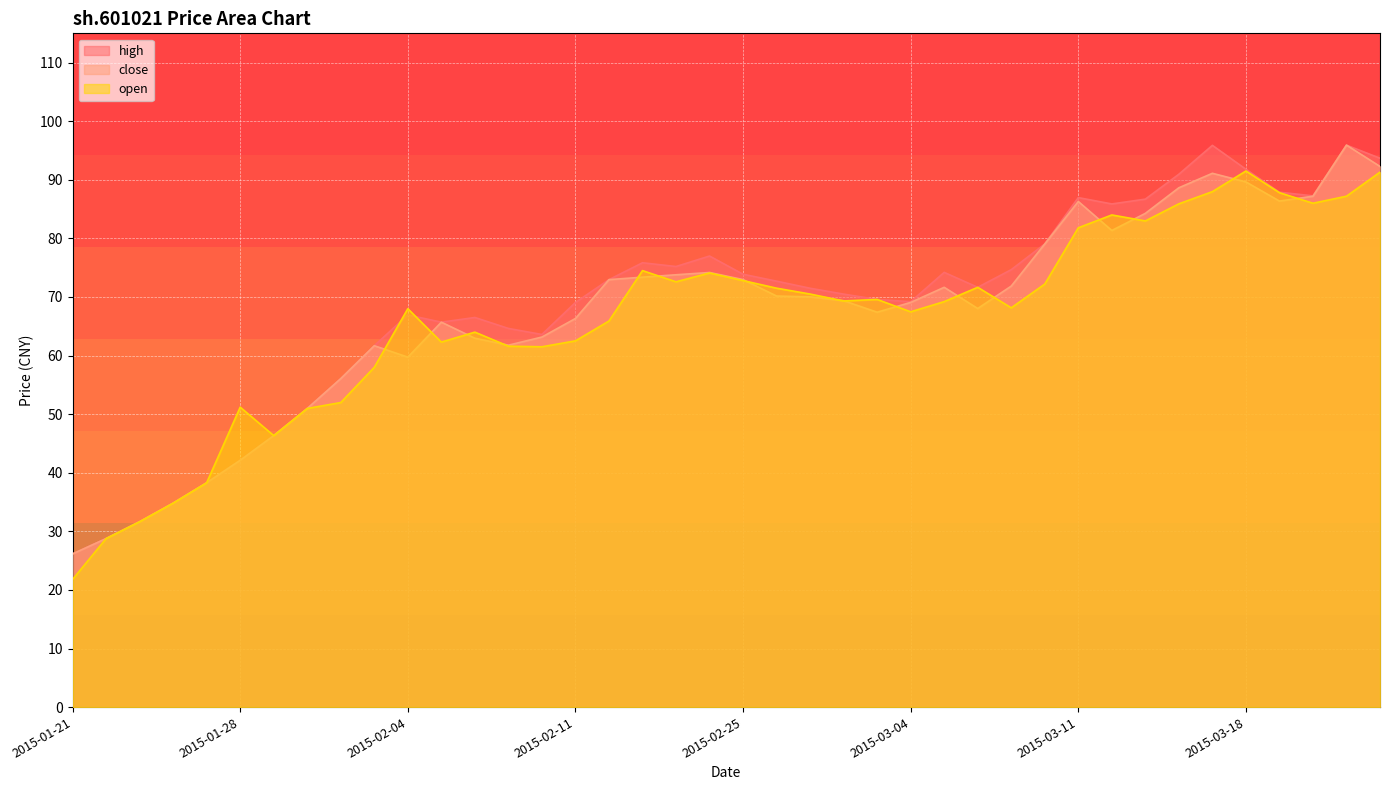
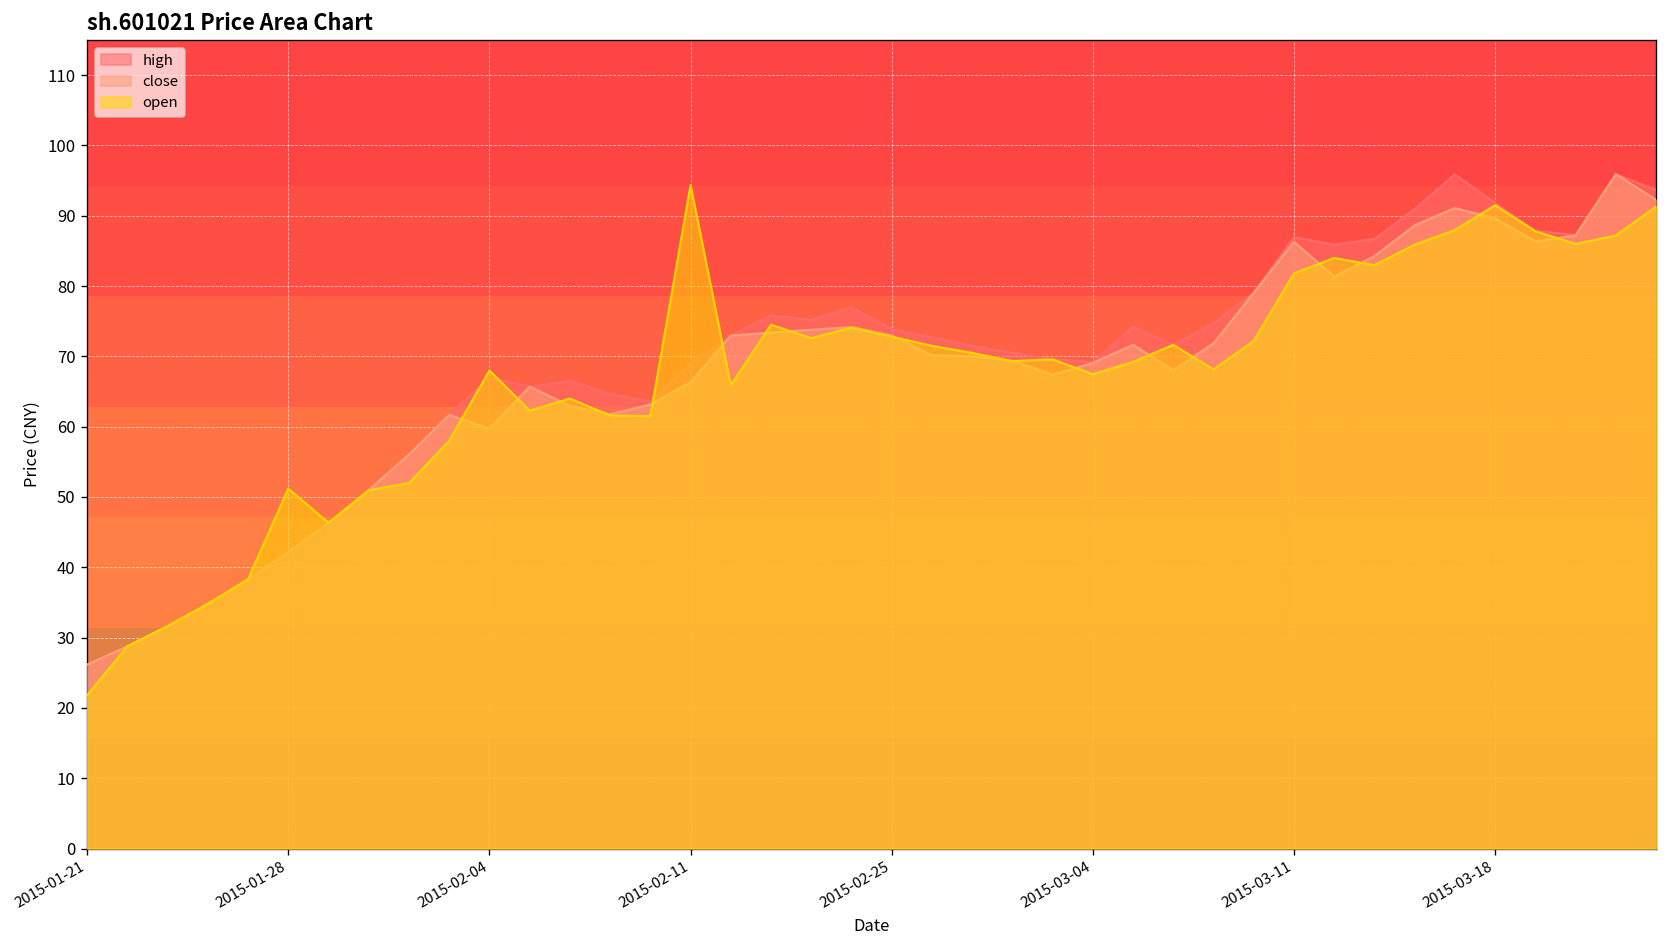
open, 2015-02-11: 63 -> 94
